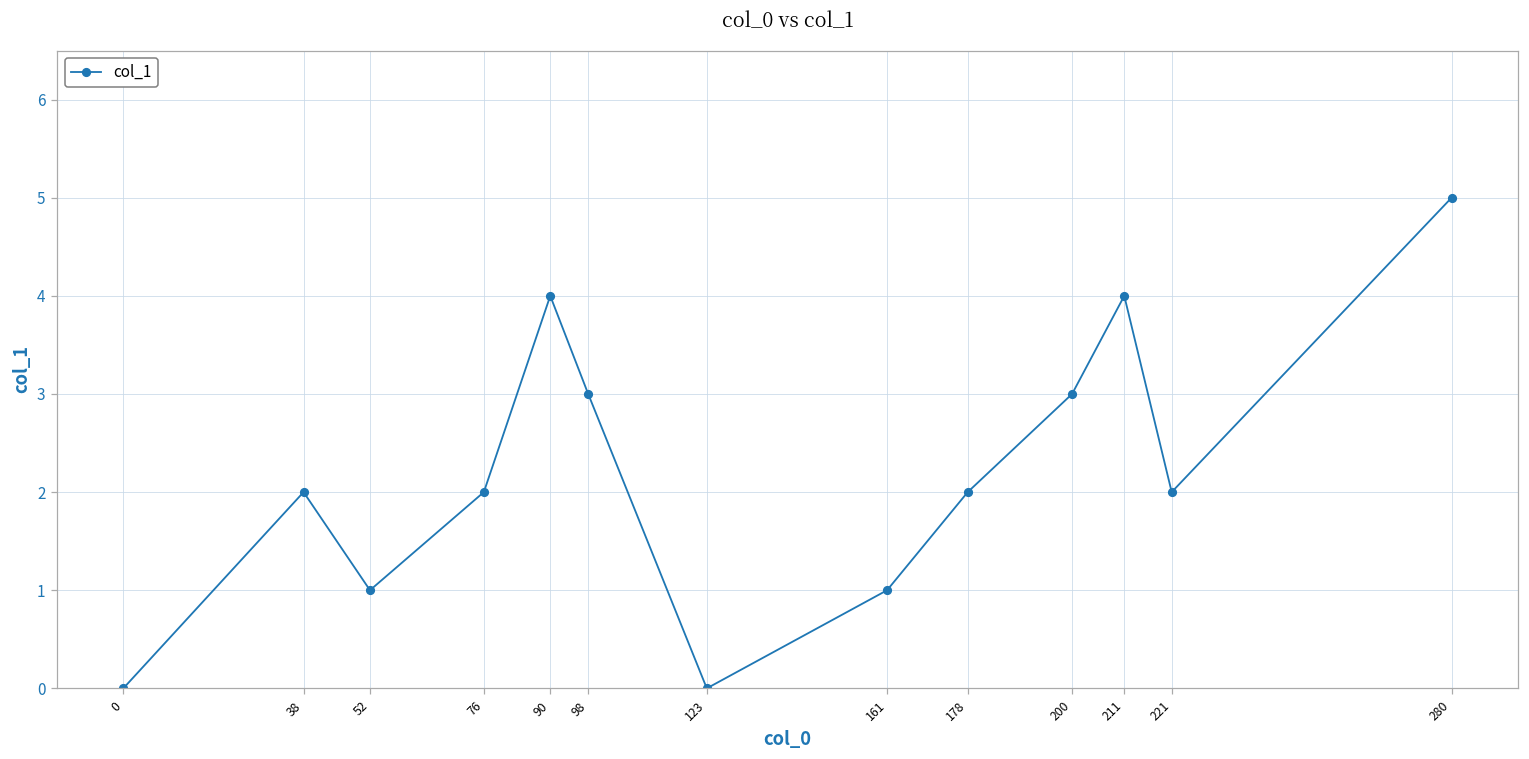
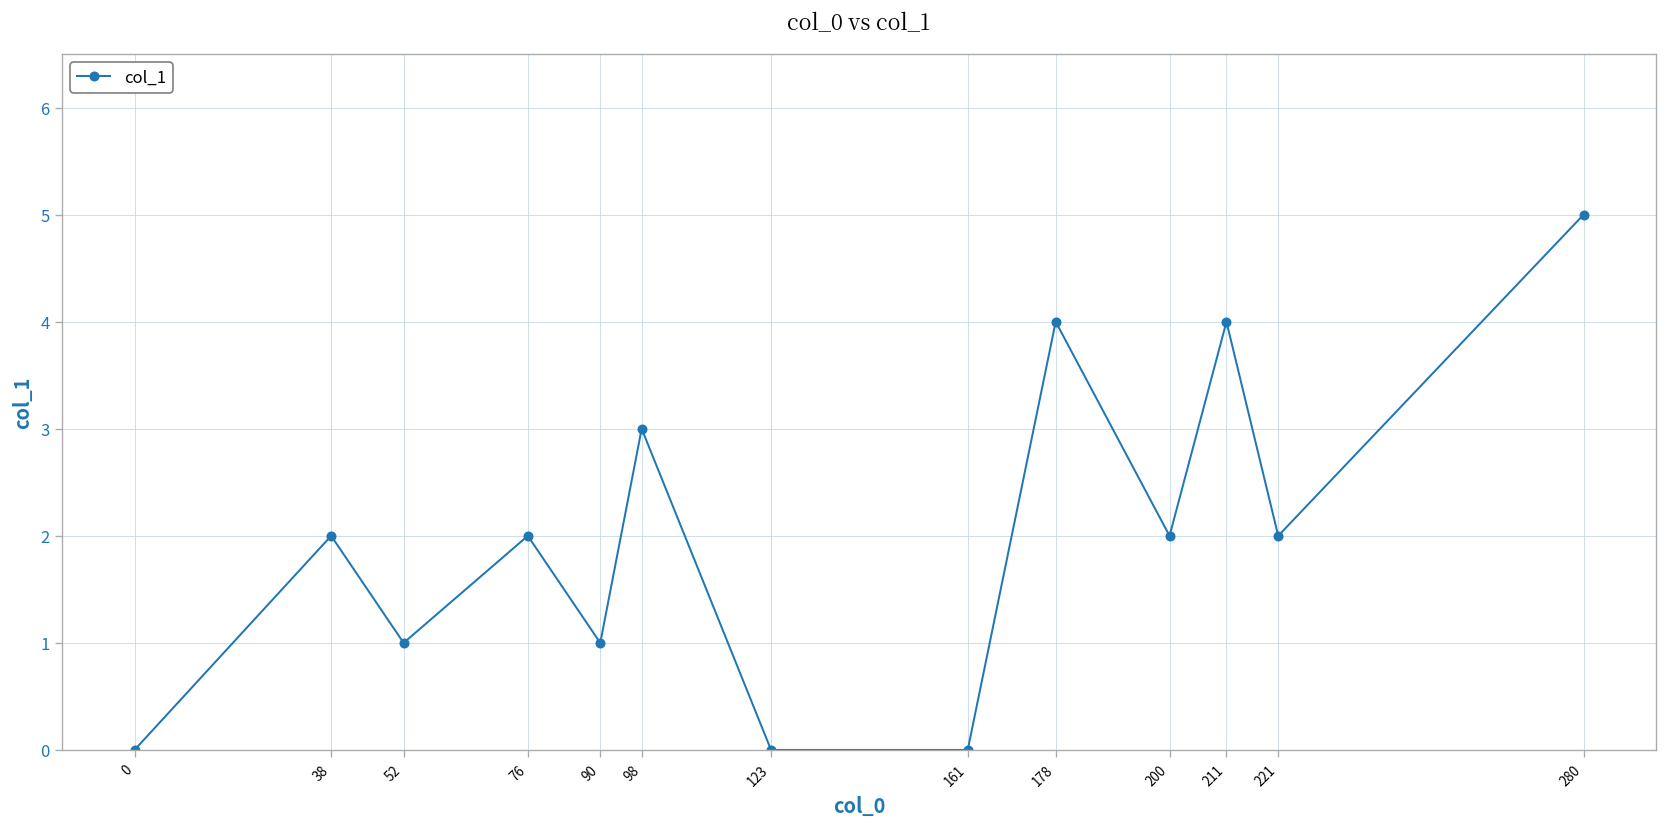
90: 4 -> 1
161: 1 -> 0
178: 2 -> 4
200: 3 -> 2
